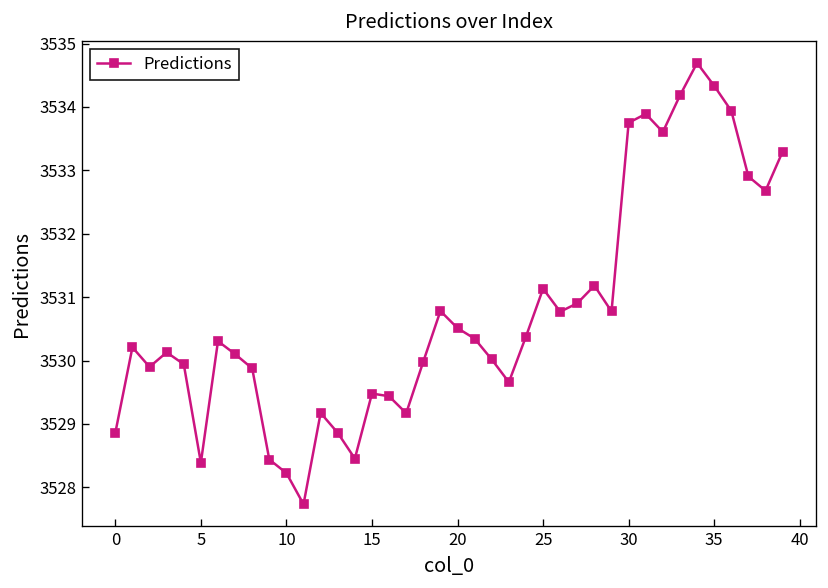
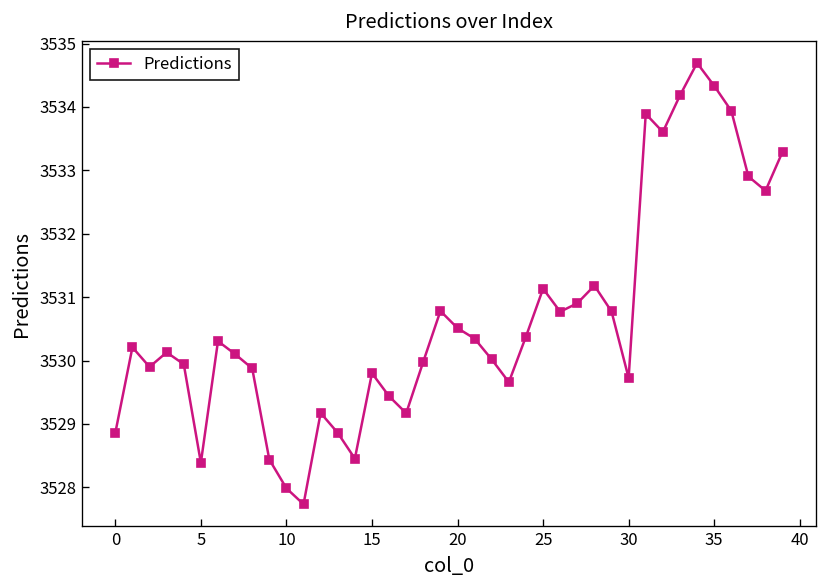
10: 3528.2 -> 3528.0
15: 3529.5 -> 3529.8
30: 3533.8 -> 3529.7
